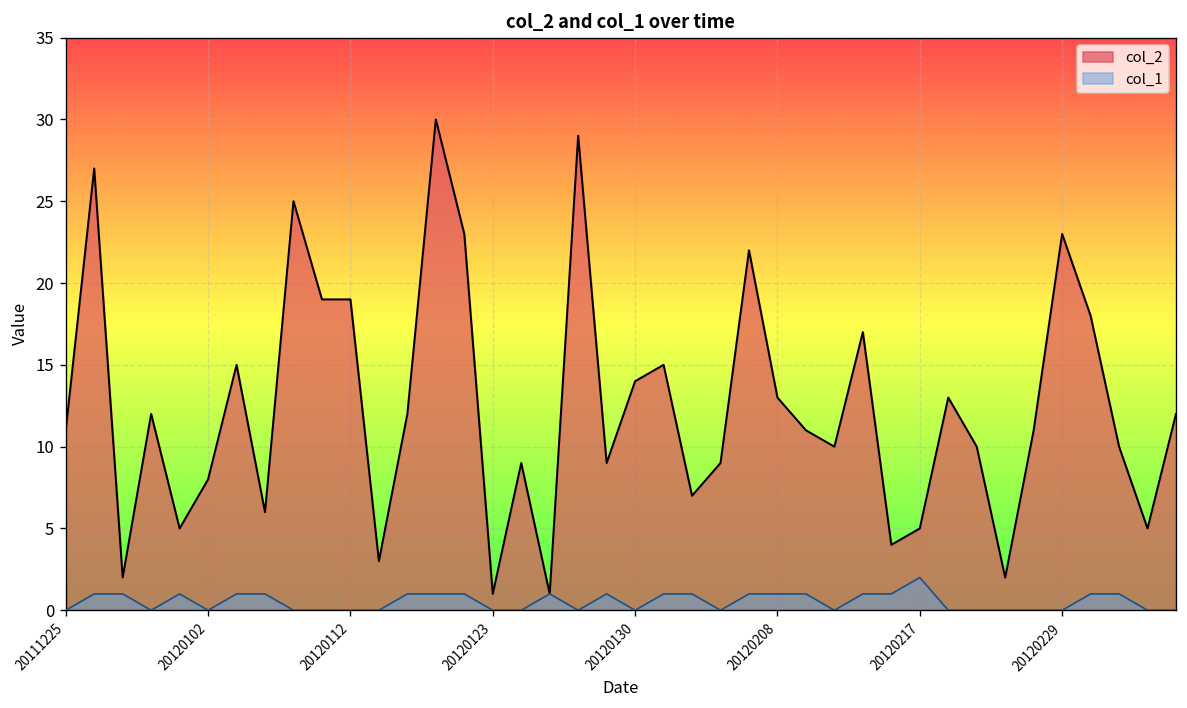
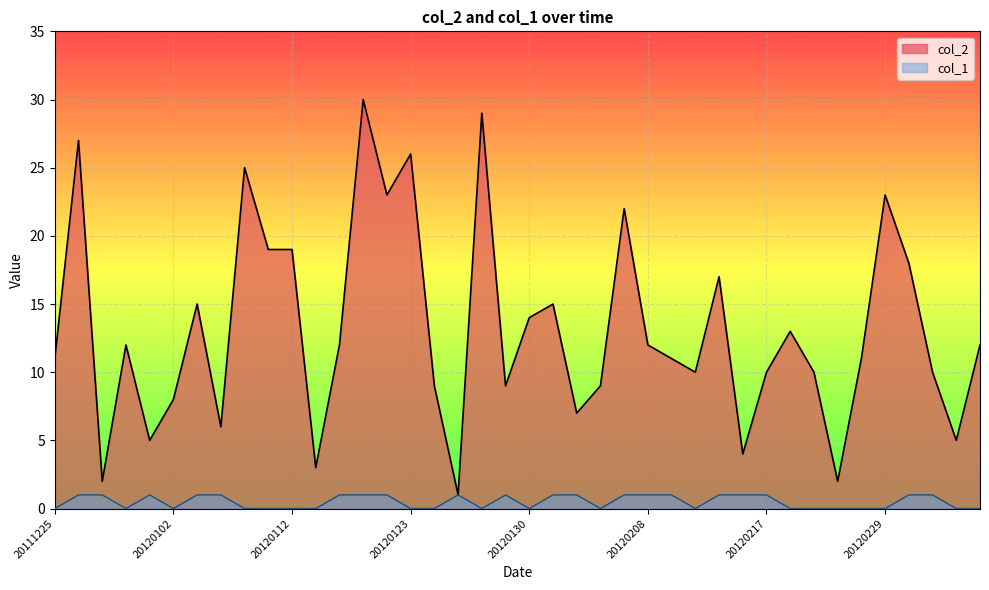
col_2, 20120123: 1 -> 26
col_2, 20120208: 13 -> 12
col_2, 20120217: 5 -> 10
col_1, 20120217: 2 -> 1
